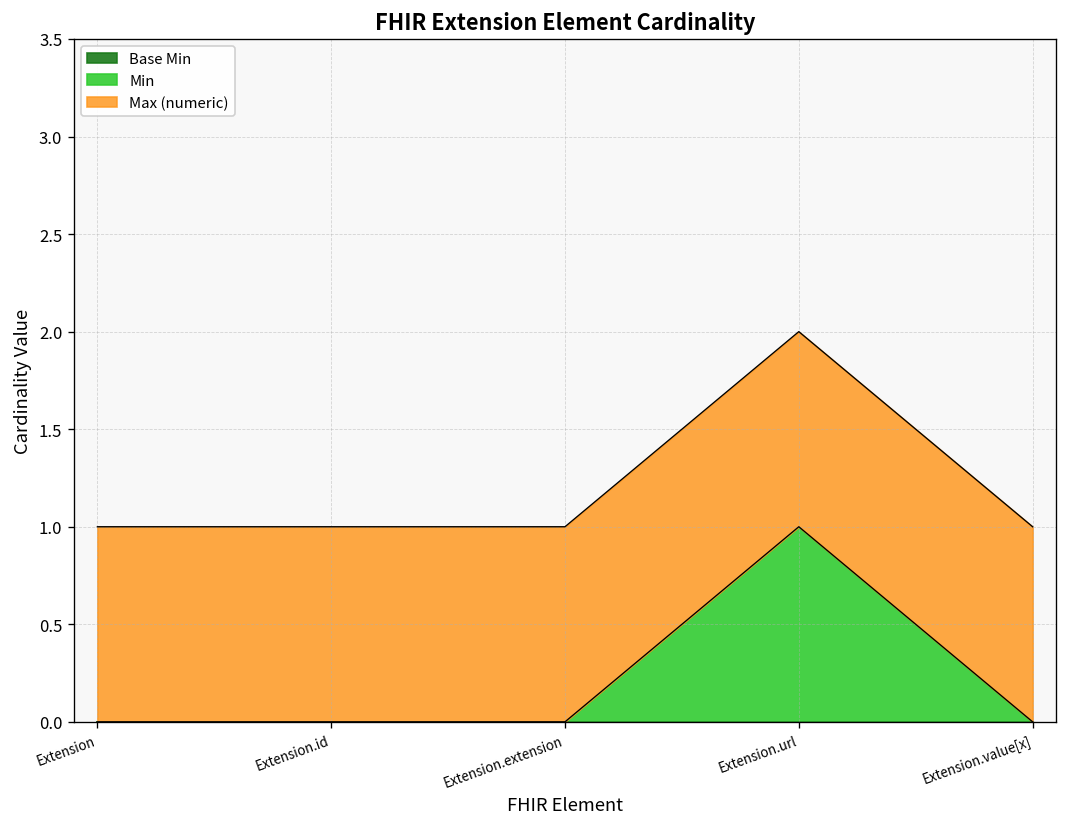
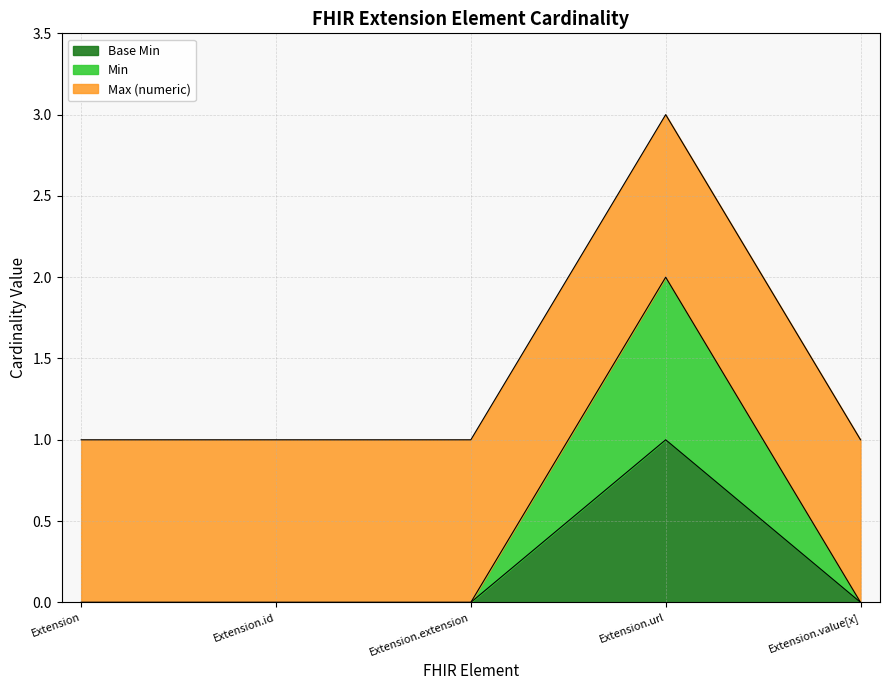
Base Min, Extension.url: 0 -> 1
